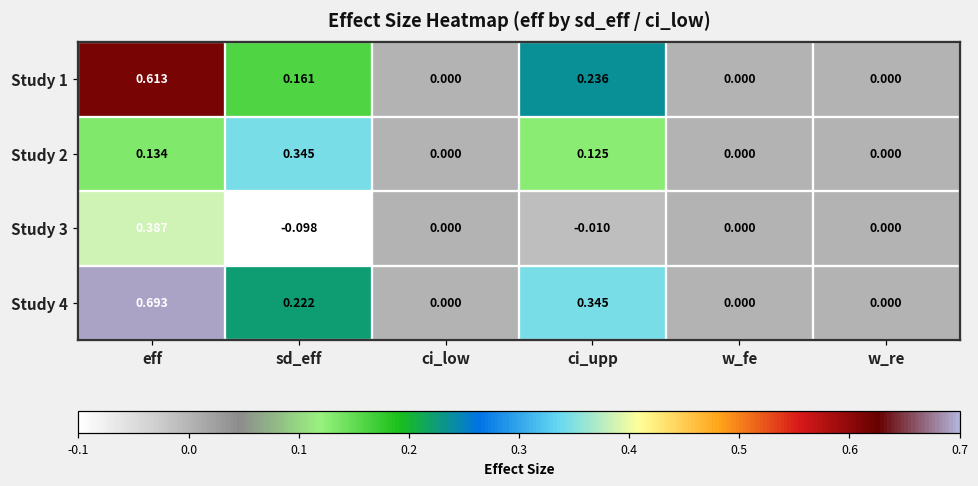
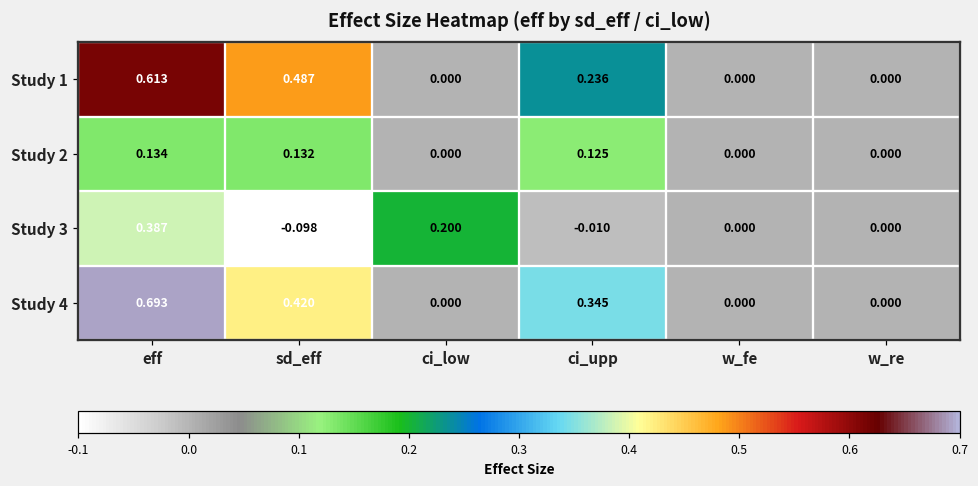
Study 1, sd_eff: 0.161 -> 0.487
Study 2, sd_eff: 0.345 -> 0.132
Study 3, ci_low: 0.000 -> 0.200
Study 4, sd_eff: 0.222 -> 0.420
